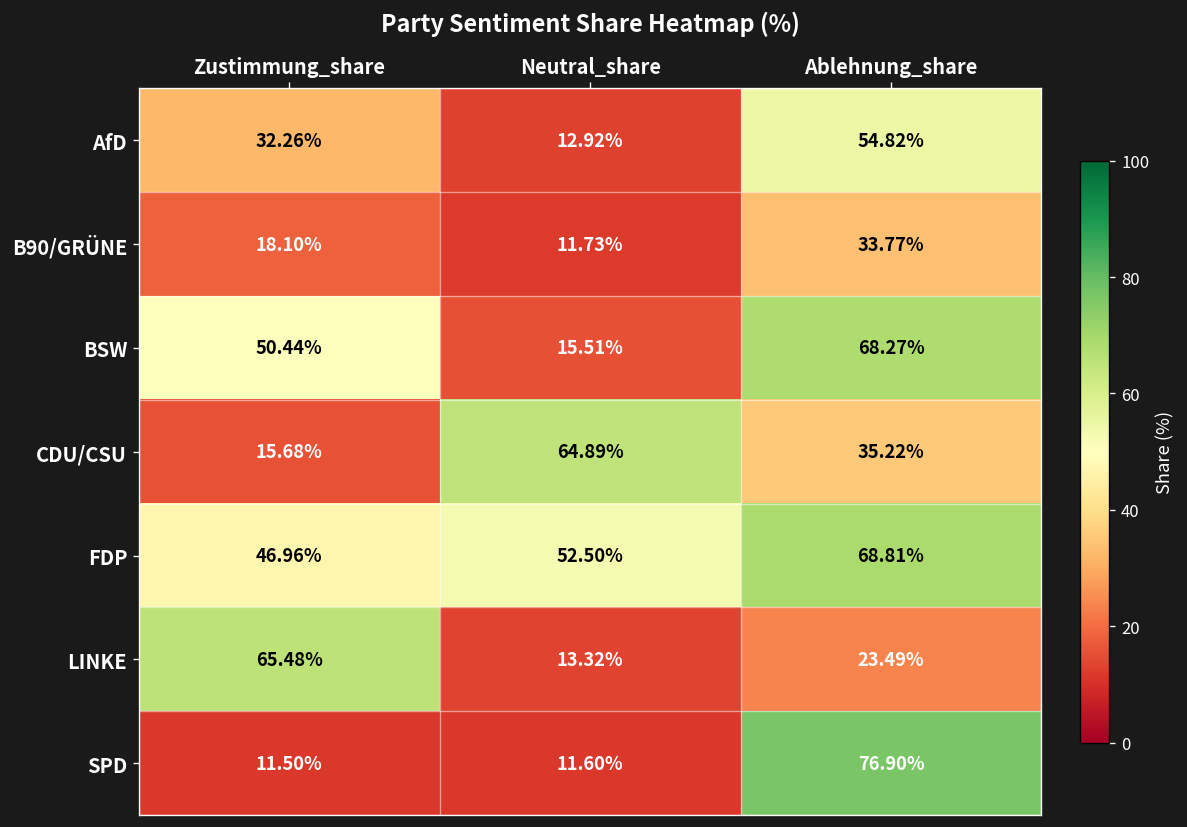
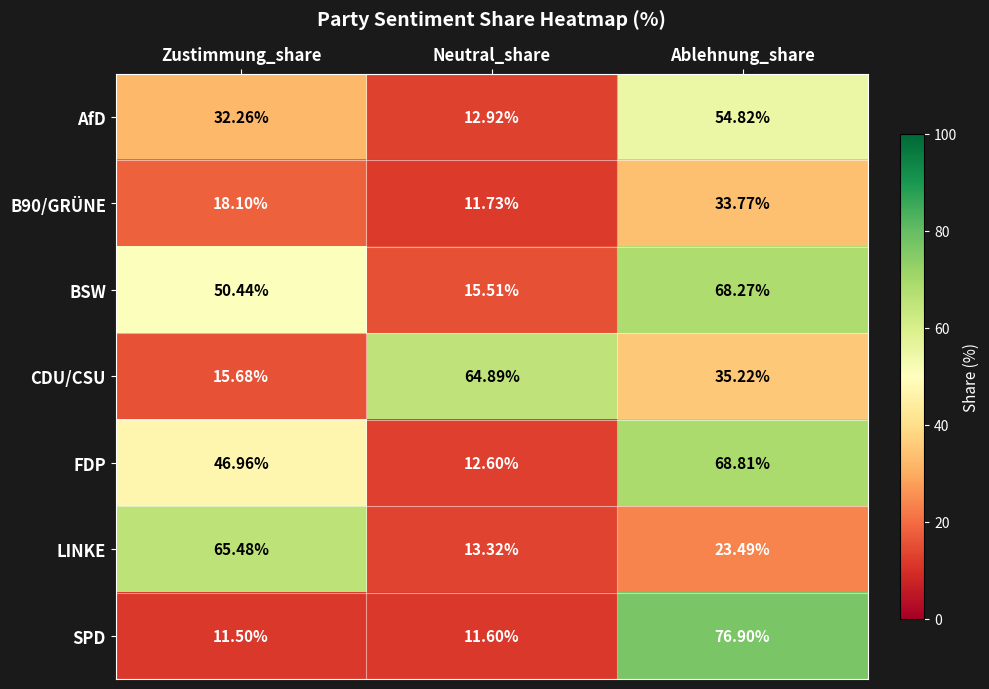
FDP, Neutral_share: 52.50% -> 12.60%
